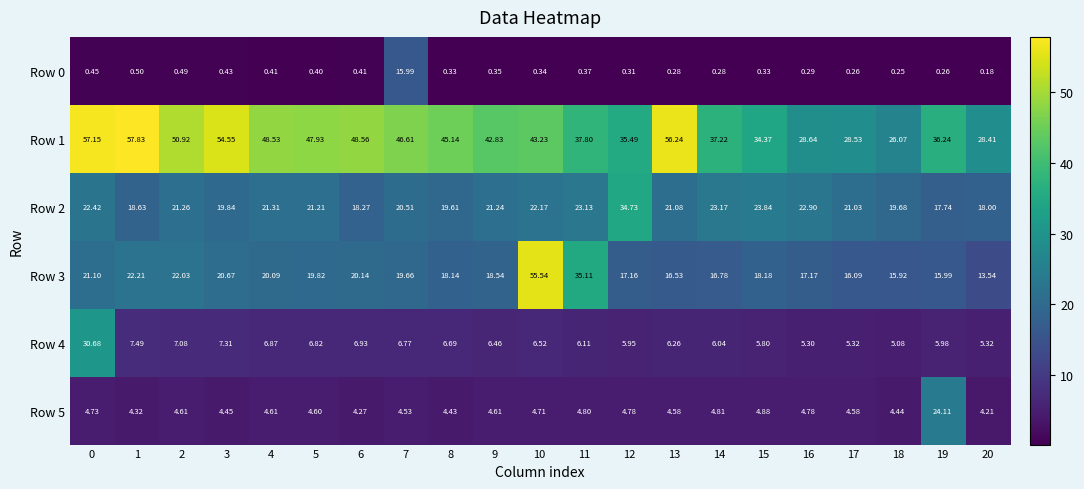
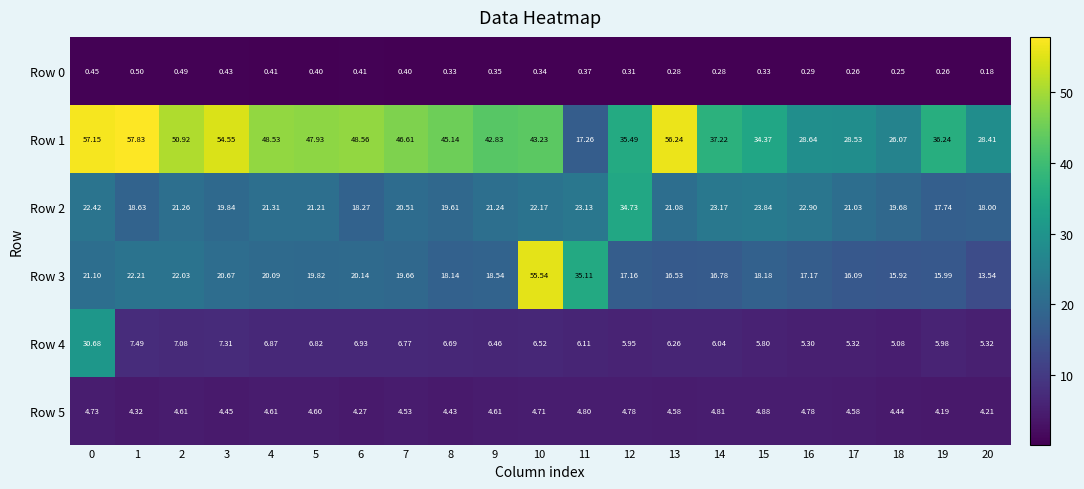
Row 0, 7: 15.99 -> 0.40
Row 1, 11: 37.80 -> 17.26
Row 5, 19: 24.11 -> 4.19
